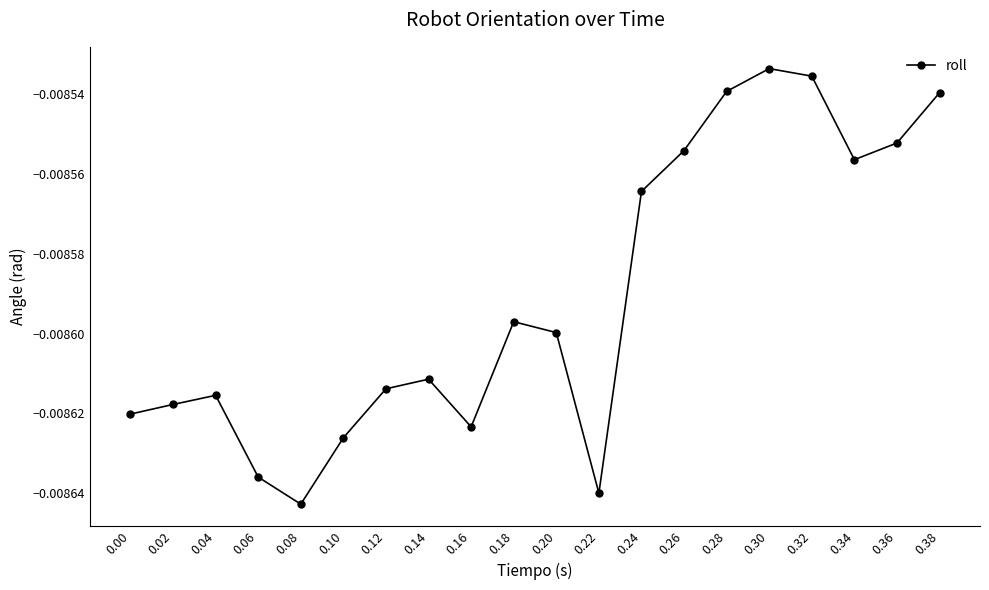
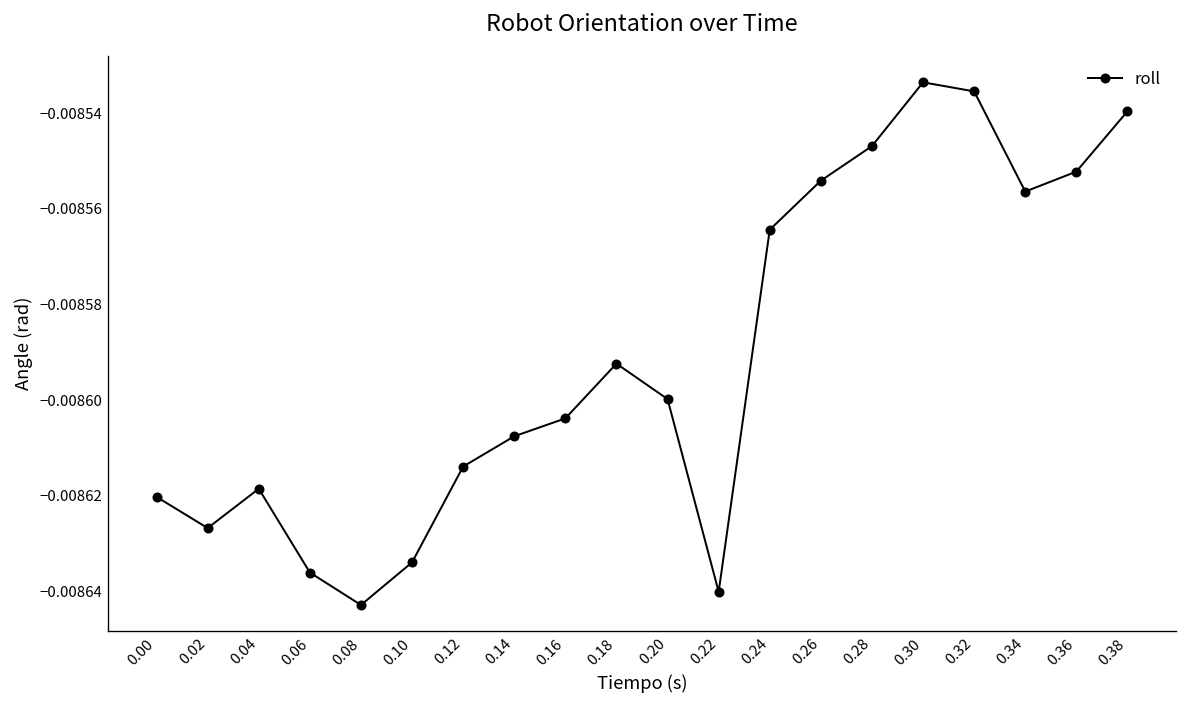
0.02: -0.008618 -> -0.008627
0.04: -0.008616 -> -0.008619
0.10: -0.008626 -> -0.008634
0.14: -0.008611 -> -0.008608
0.16: -0.008623 -> -0.008604
0.18: -0.008597 -> -0.008592
0.28: -0.008539 -> -0.008547
